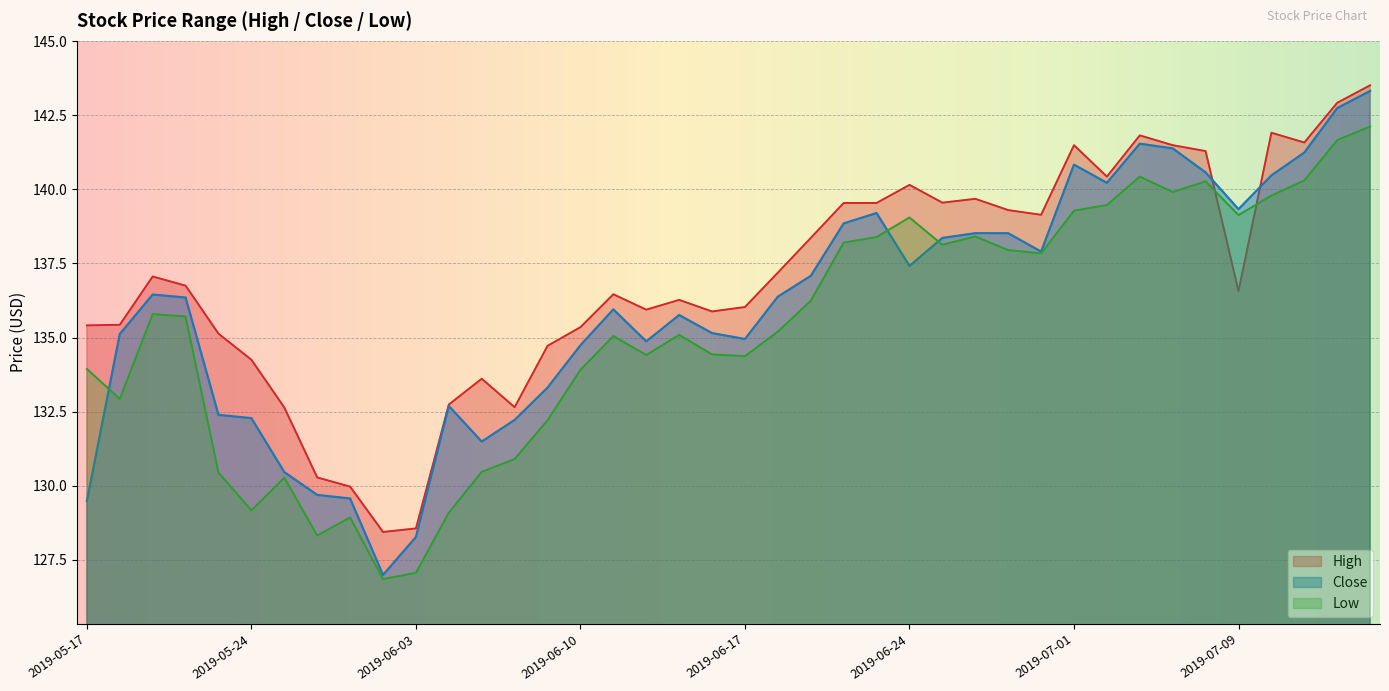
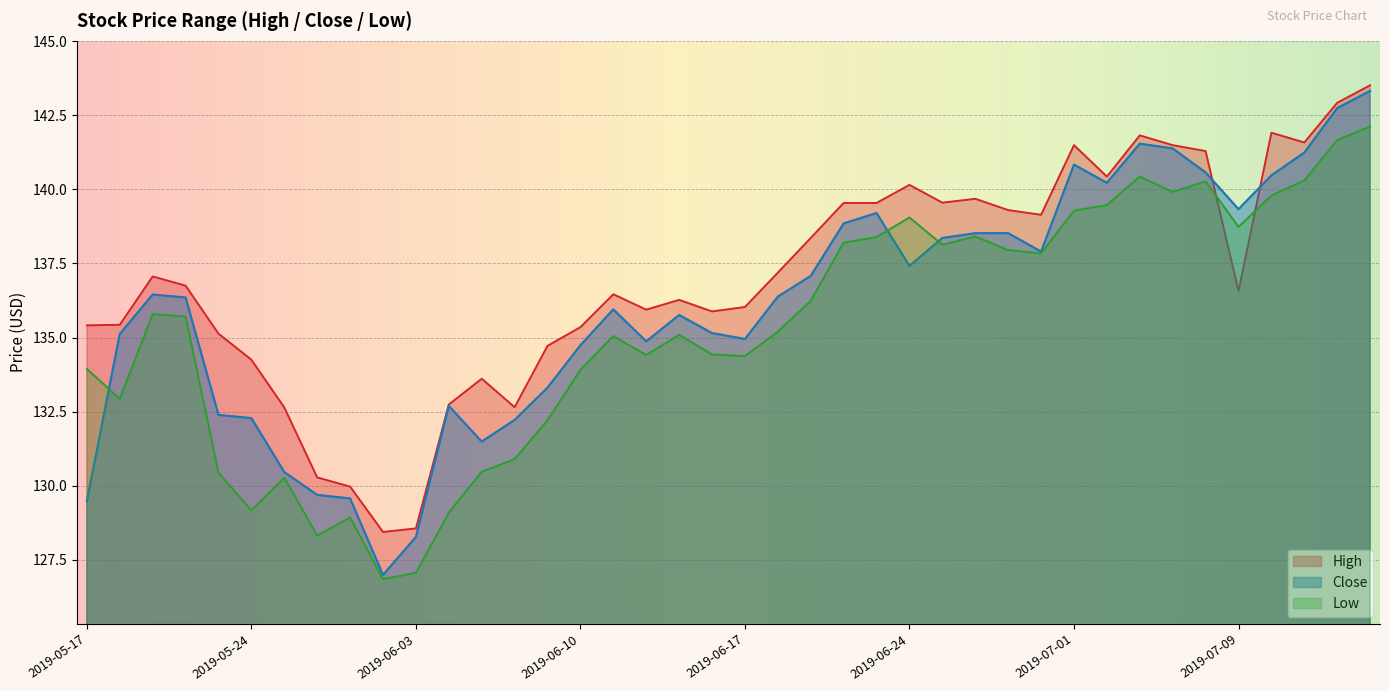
Low, 2019-07-09: 139.1 -> 138.7
